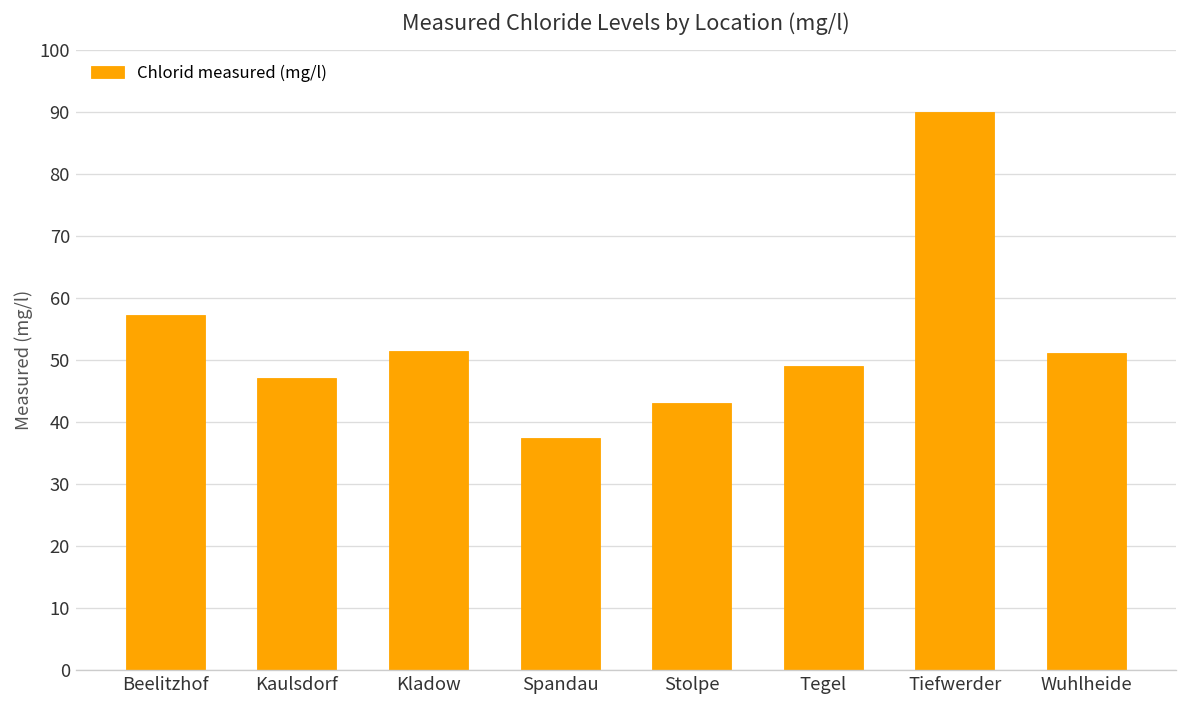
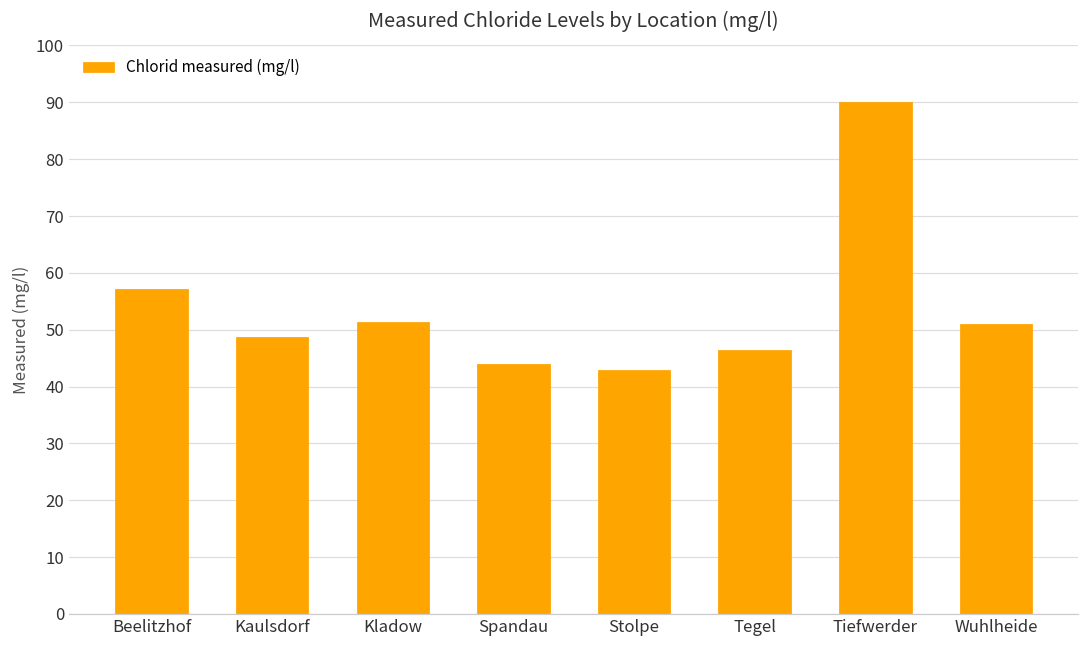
Kaulsdorf: 47 -> 49
Spandau: 37 -> 44
Tegel: 49 -> 47
